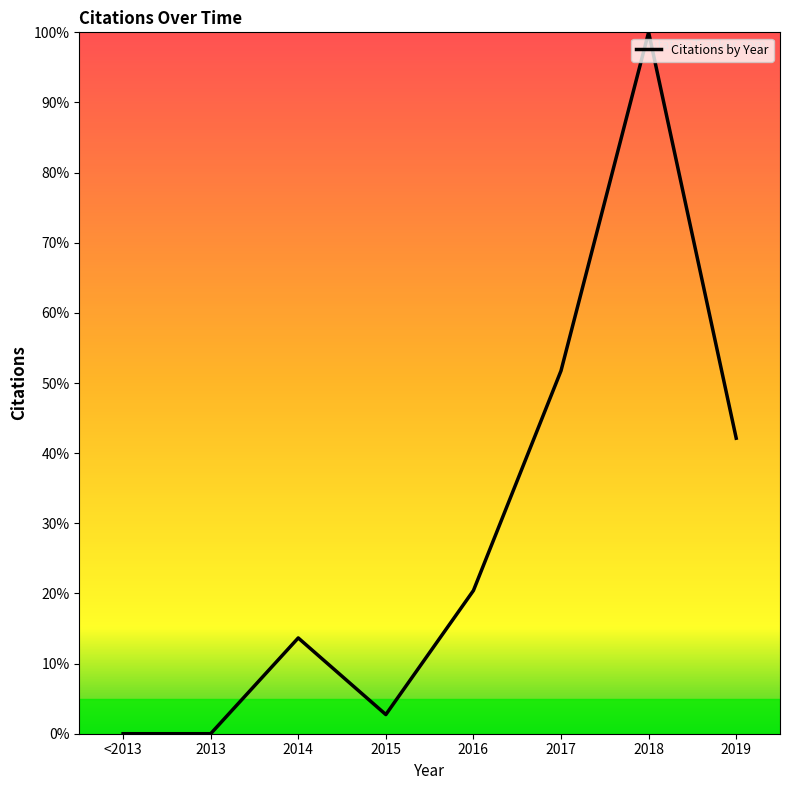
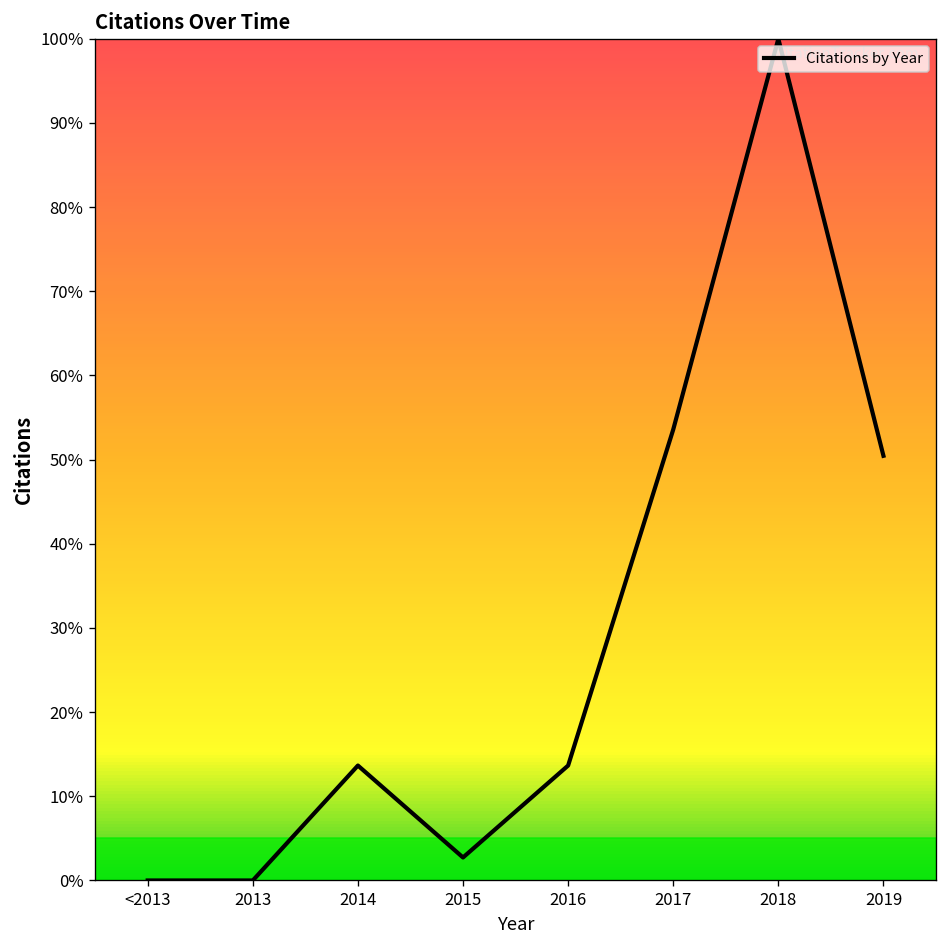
2016: 20% -> 14%
2017: 52% -> 54%
2019: 42% -> 50%
